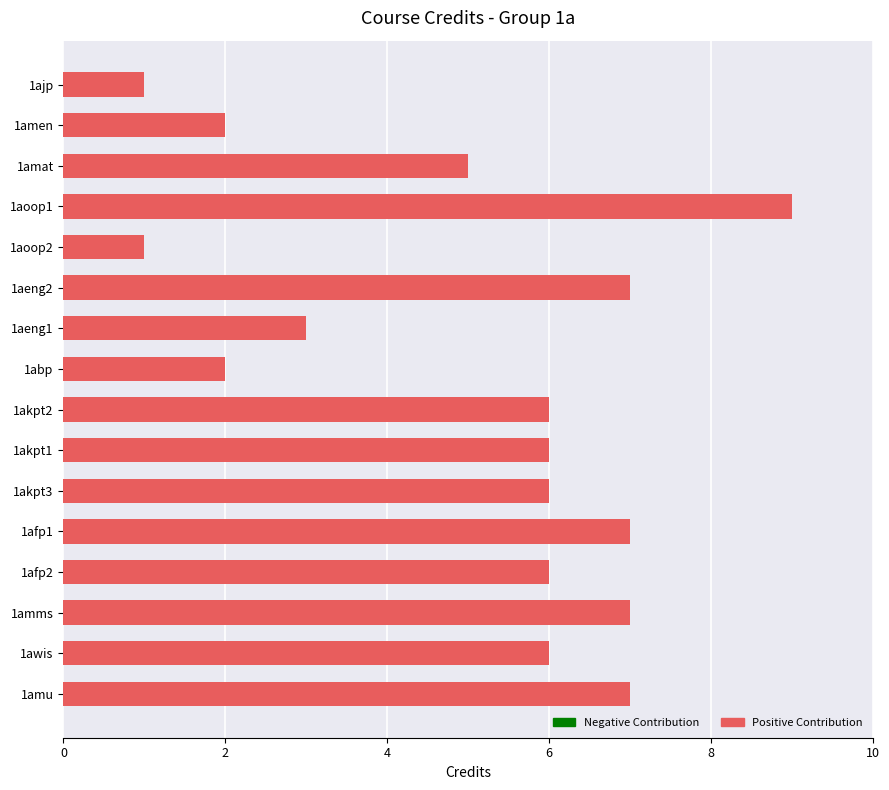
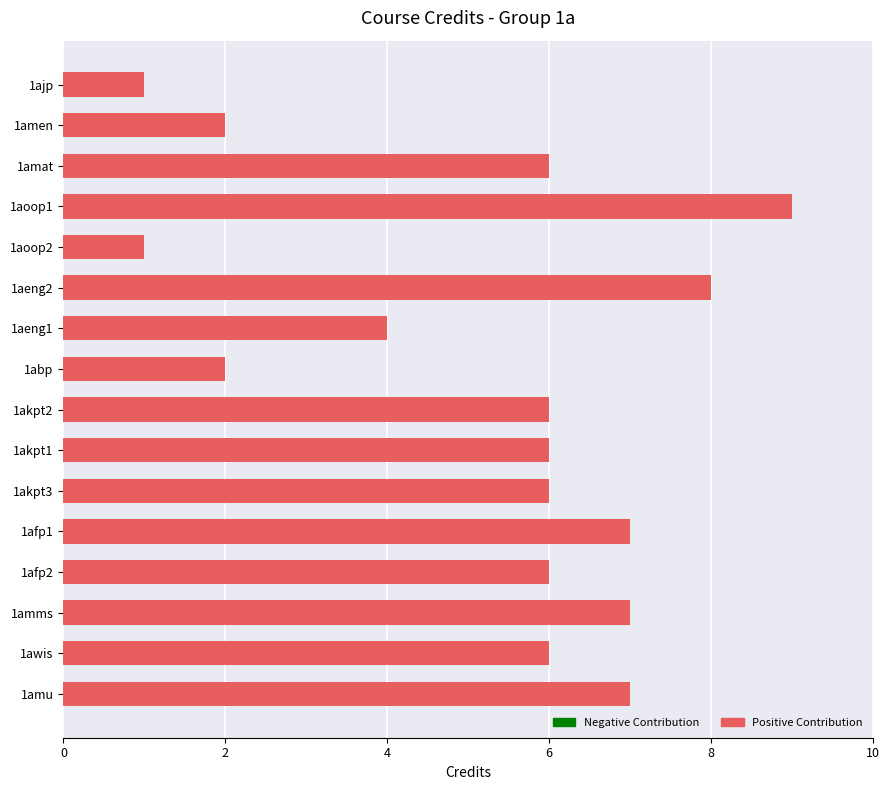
1amat: 5 -> 6
1aeng2: 7 -> 8
1aeng1: 3 -> 4
